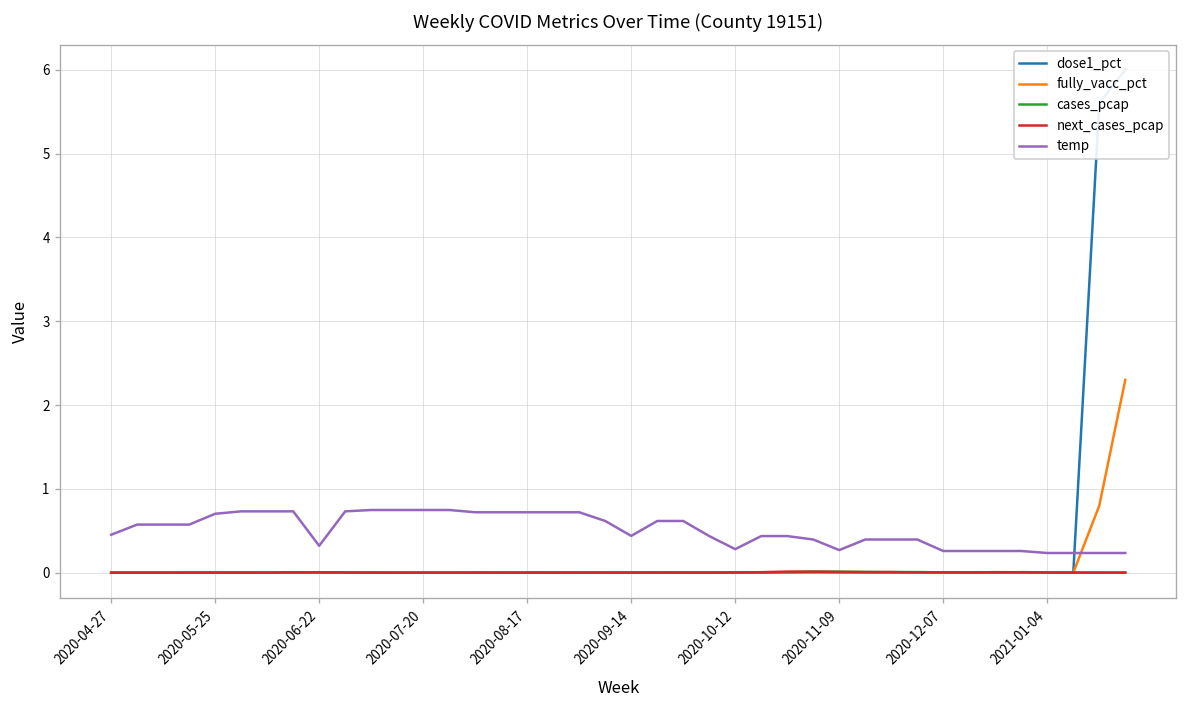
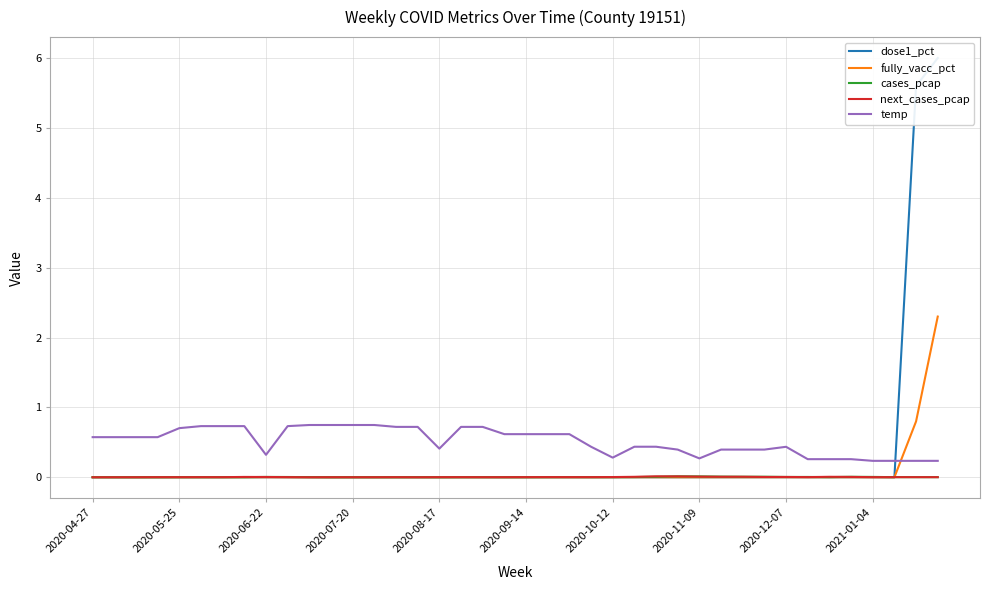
temp, 2020-04-27: 0.5 -> 0.6
temp, 2020-08-17: 0.7 -> 0.4
temp, 2020-09-14: 0.4 -> 0.6
temp, 2020-12-07: 0.3 -> 0.4
